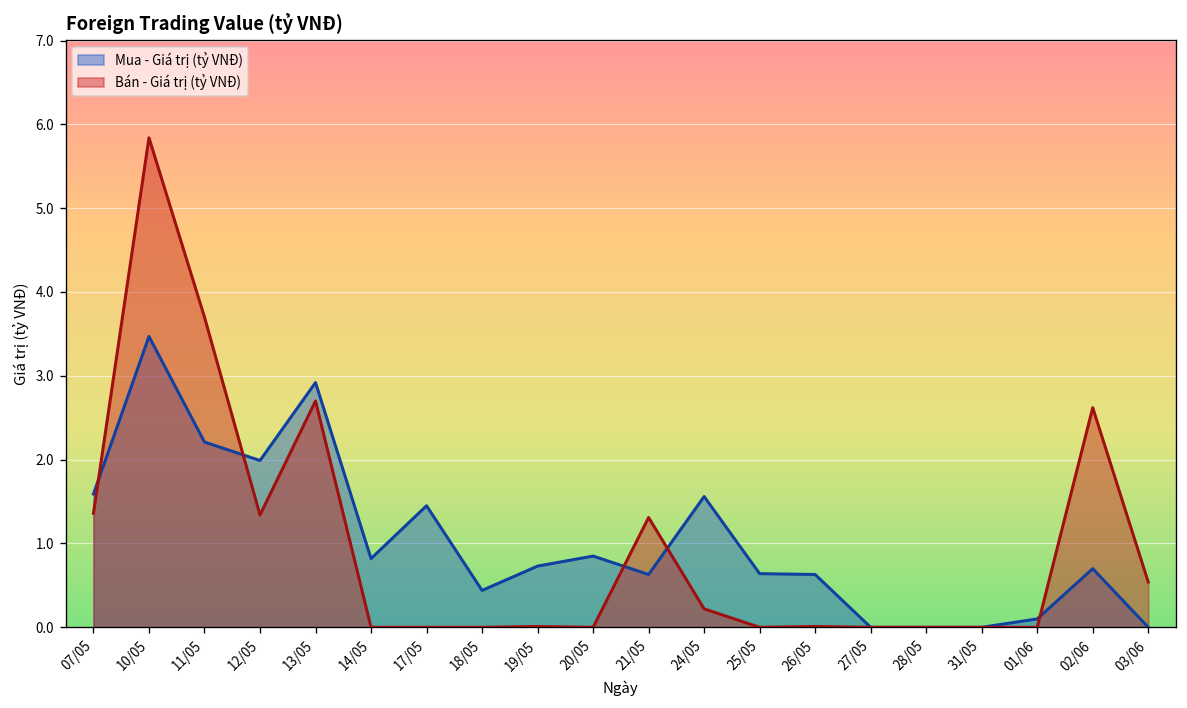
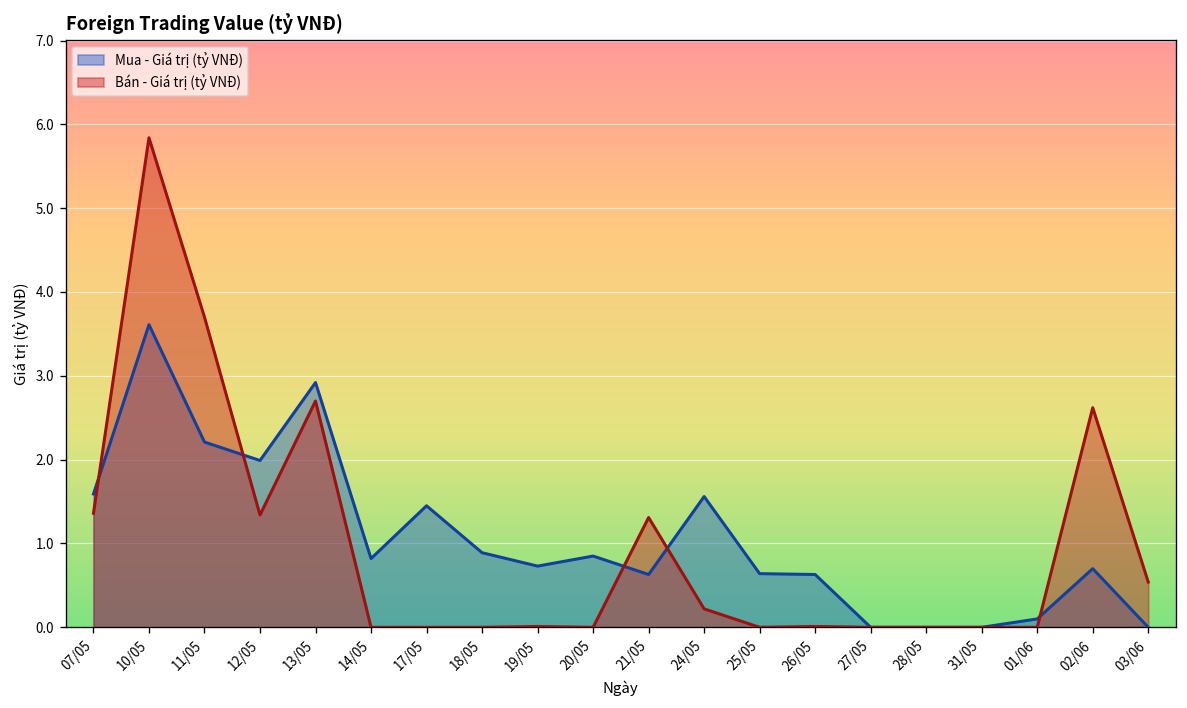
Mua - Giá trị (tỷ VNĐ), 10/05: 3.5 -> 3.6
Mua - Giá trị (tỷ VNĐ), 18/05: 0.4 -> 0.9
